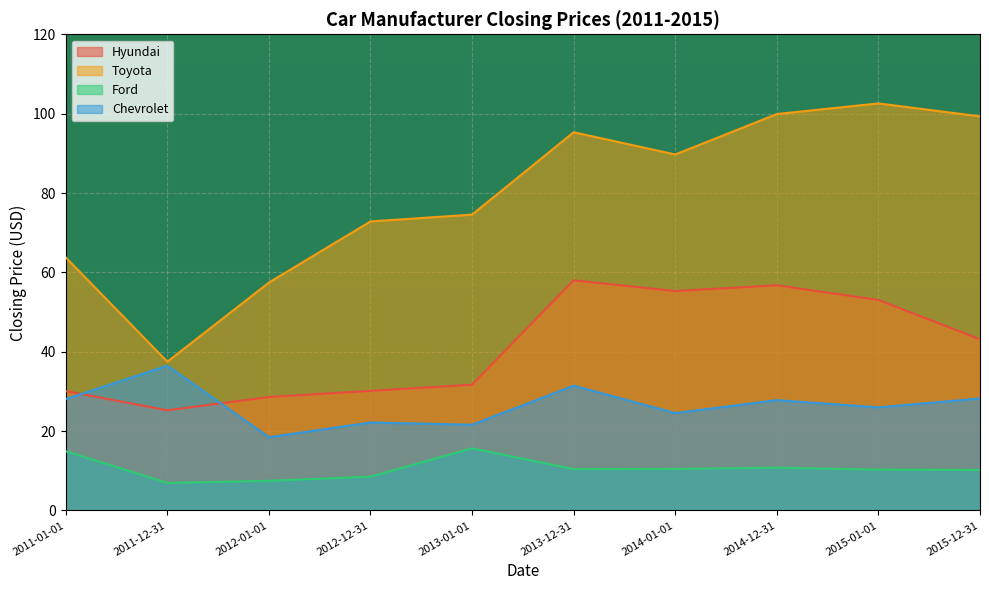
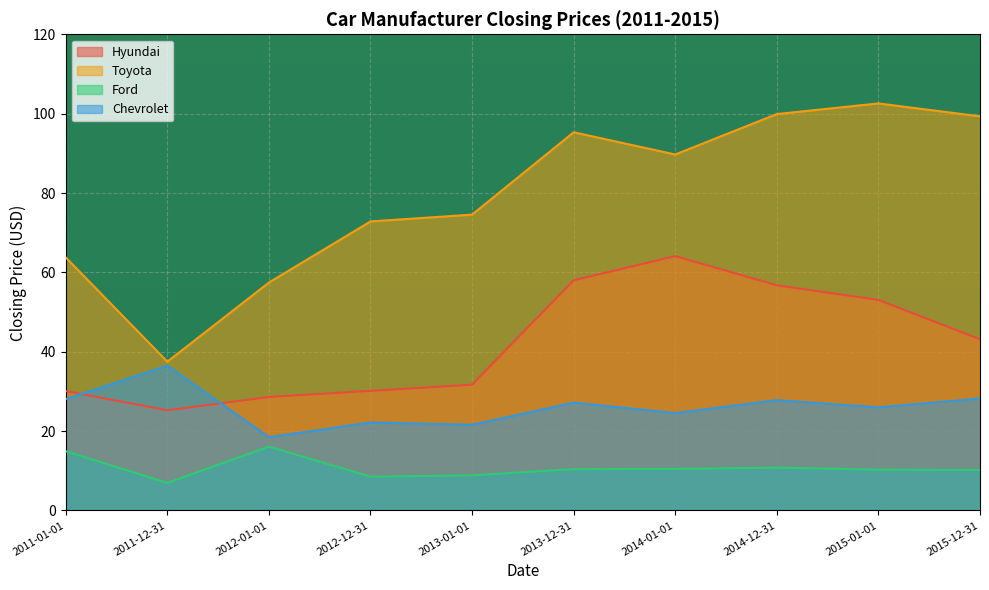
Ford, 2012-01-01: 7 -> 16
Ford, 2013-01-01: 16 -> 9
Chevrolet, 2013-12-31: 31 -> 27
Hyundai, 2014-01-01: 55 -> 64
